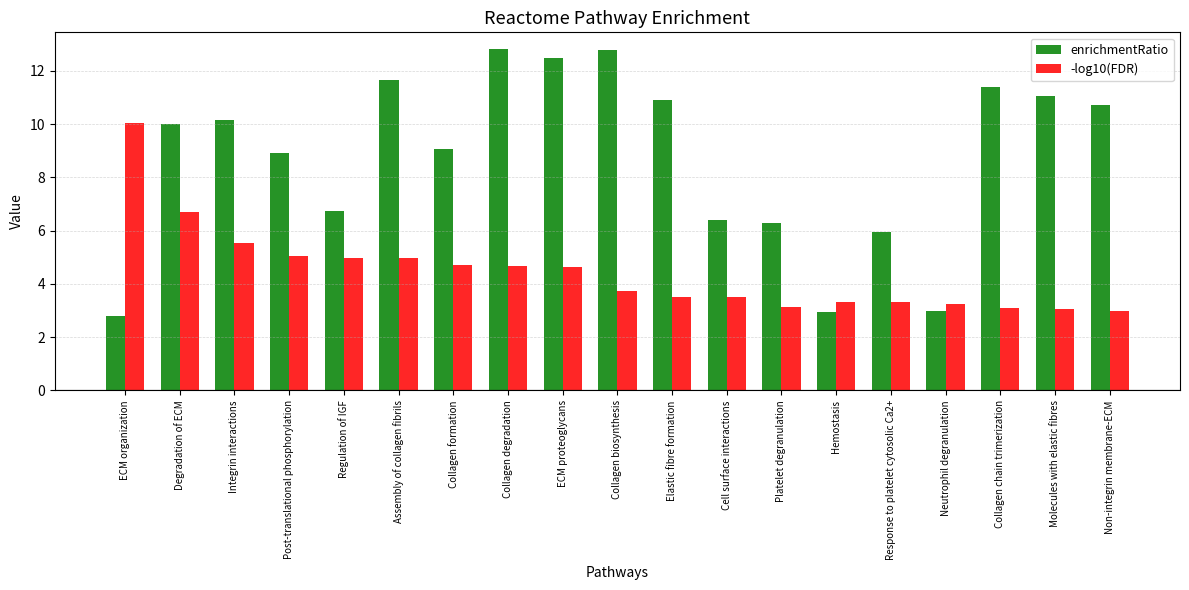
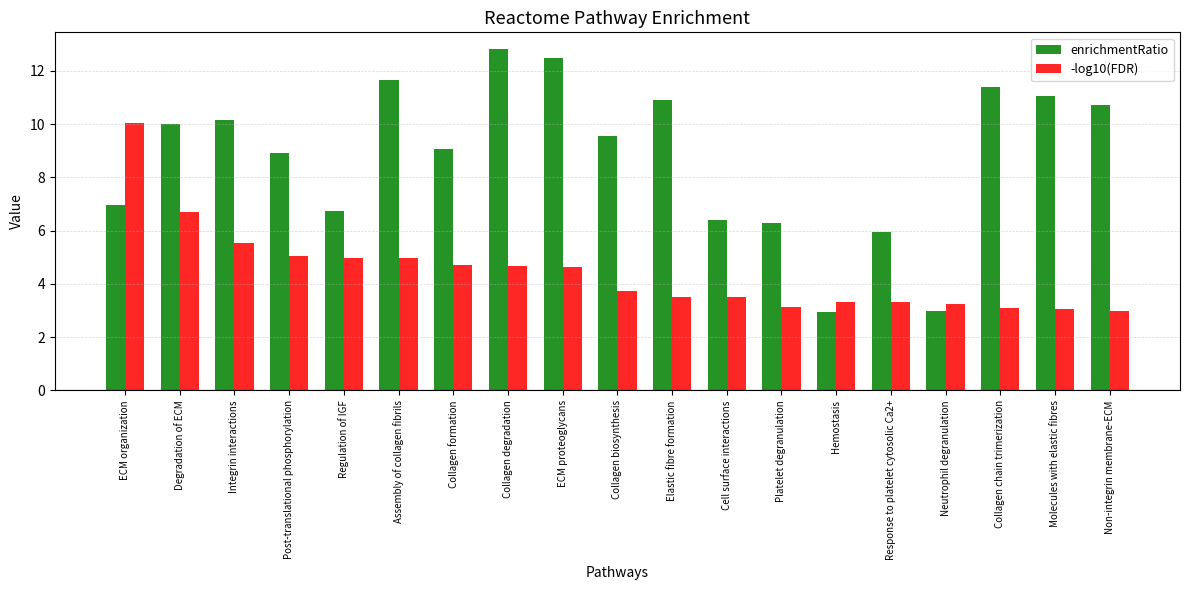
enrichmentRatio, ECM organization: 2.8 -> 7.0
enrichmentRatio, Collagen biosynthesis: 12.8 -> 9.5
